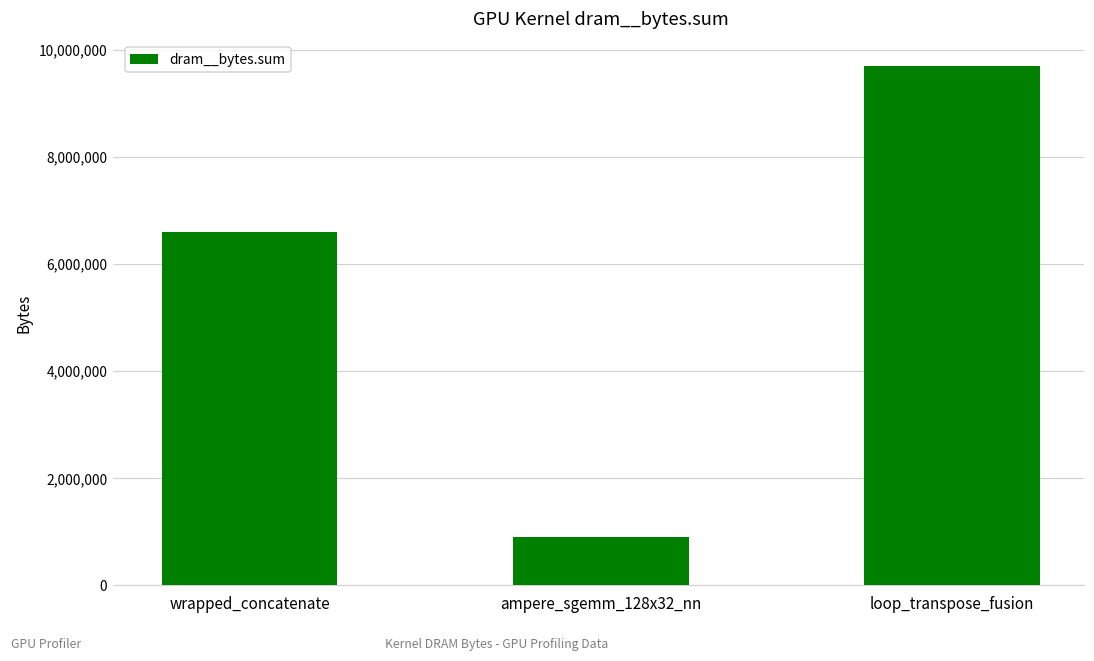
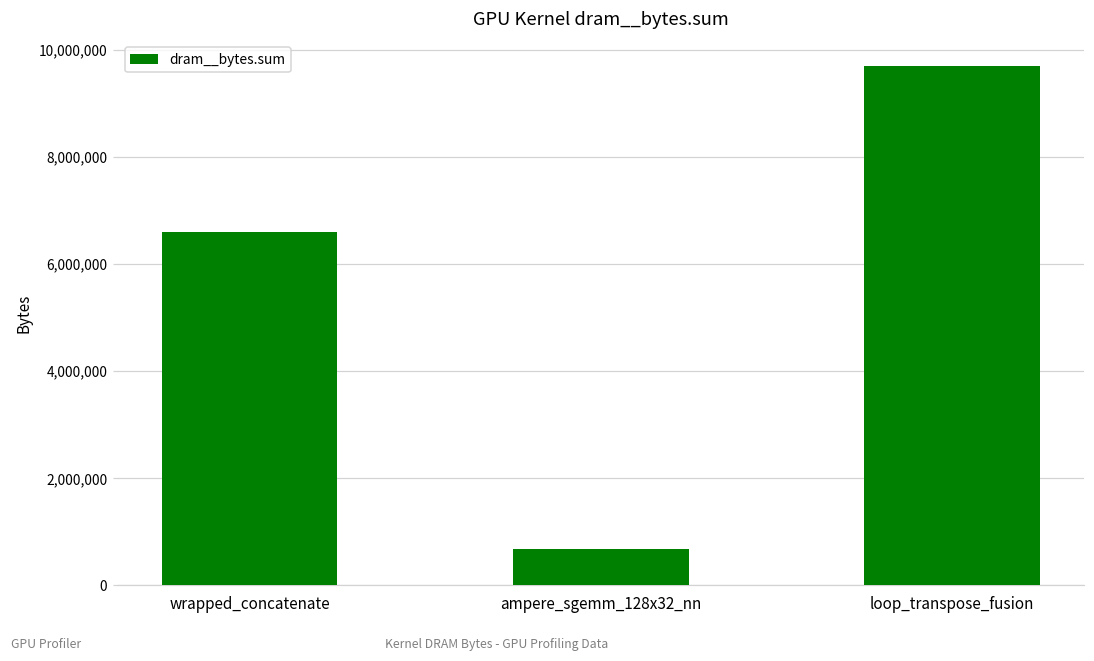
ampere_sgemm_128x32_nn: 900,000 -> 700,000
